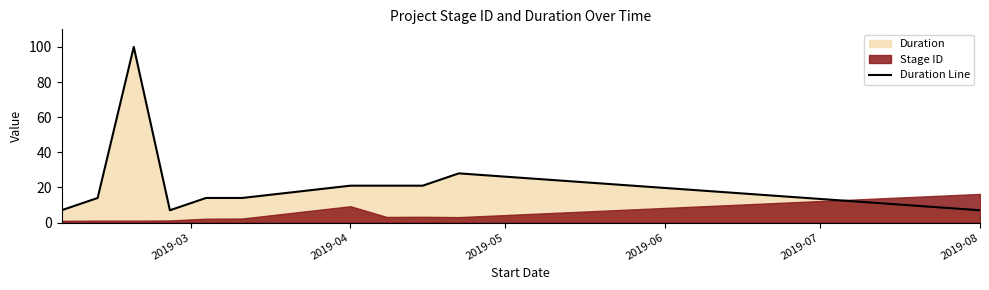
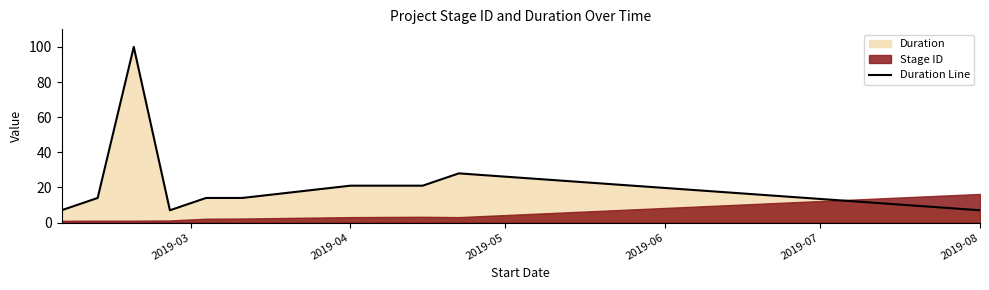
Stage ID, 2019-04: 9 -> 3
